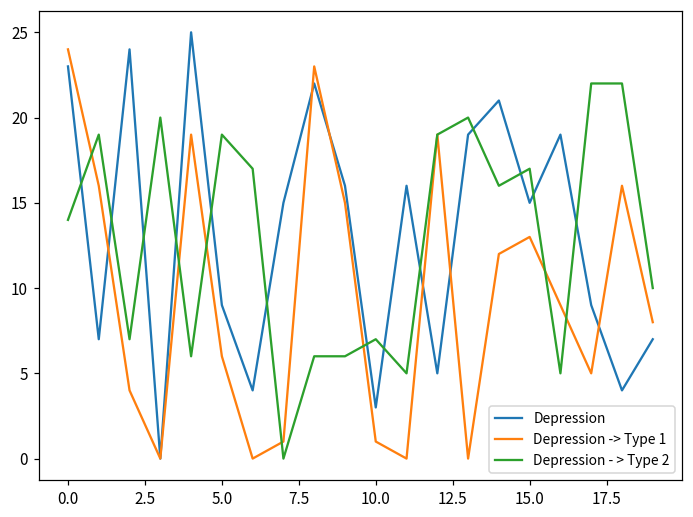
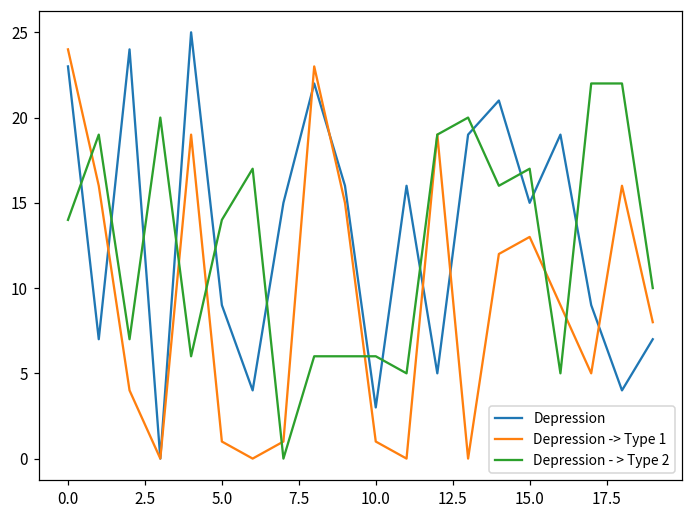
Depression -> Type 1, 5.0: 6 -> 1
Depression - > Type 2, 5.0: 19 -> 14
Depression - > Type 2, 10.0: 7 -> 6
